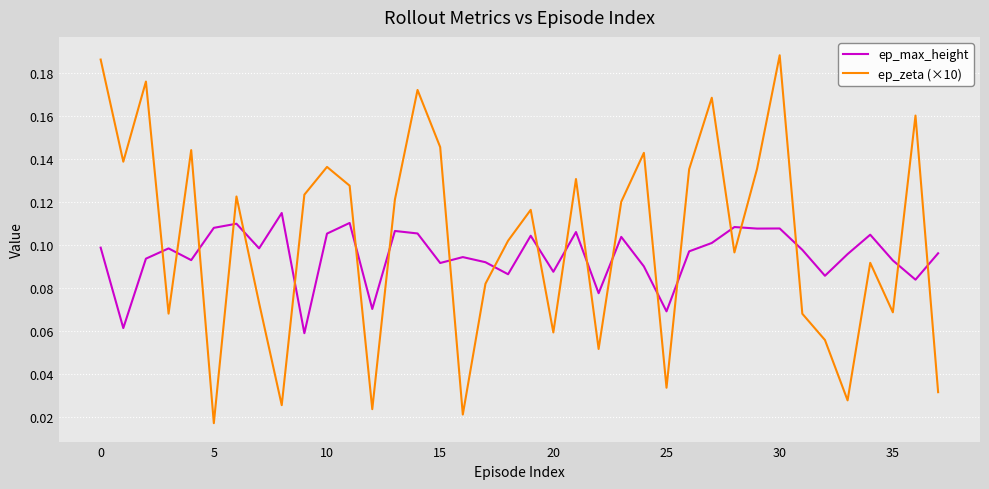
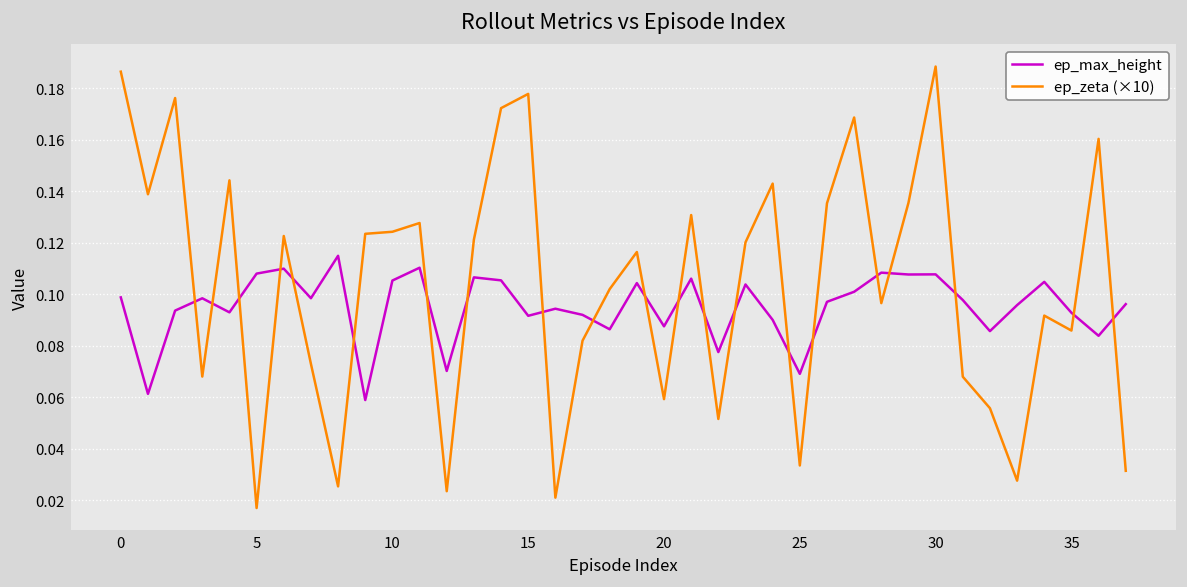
ep_zeta (×10), 10: 0.136 -> 0.124
ep_zeta (×10), 15: 0.146 -> 0.178
ep_zeta (×10), 35: 0.069 -> 0.086
